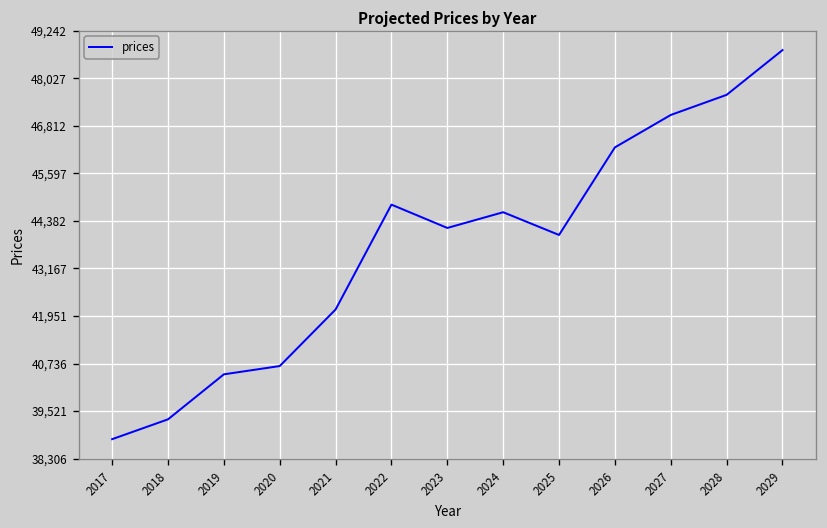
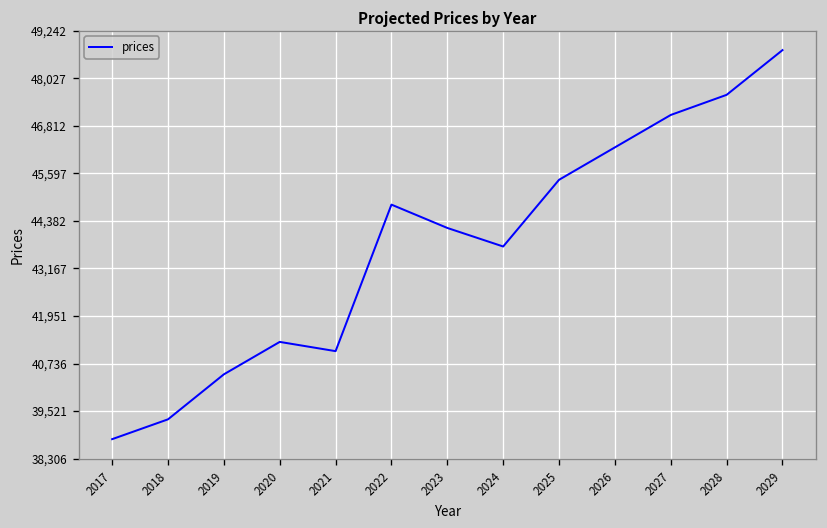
2020: 40,700 -> 41,300
2021: 42,100 -> 41,100
2024: 44,600 -> 43,700
2025: 44,000 -> 45,400
